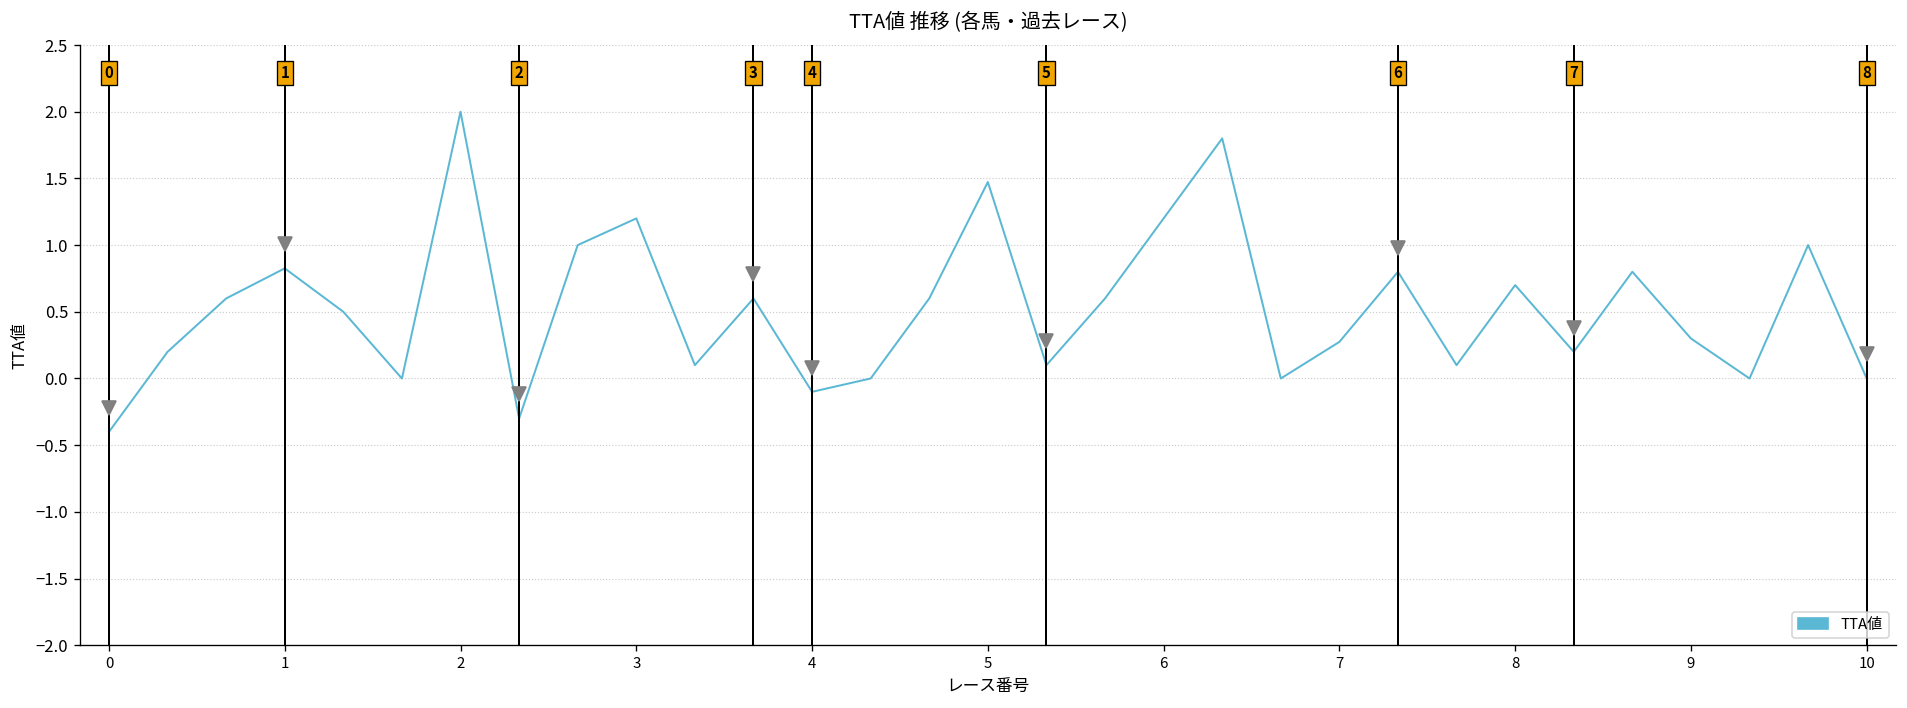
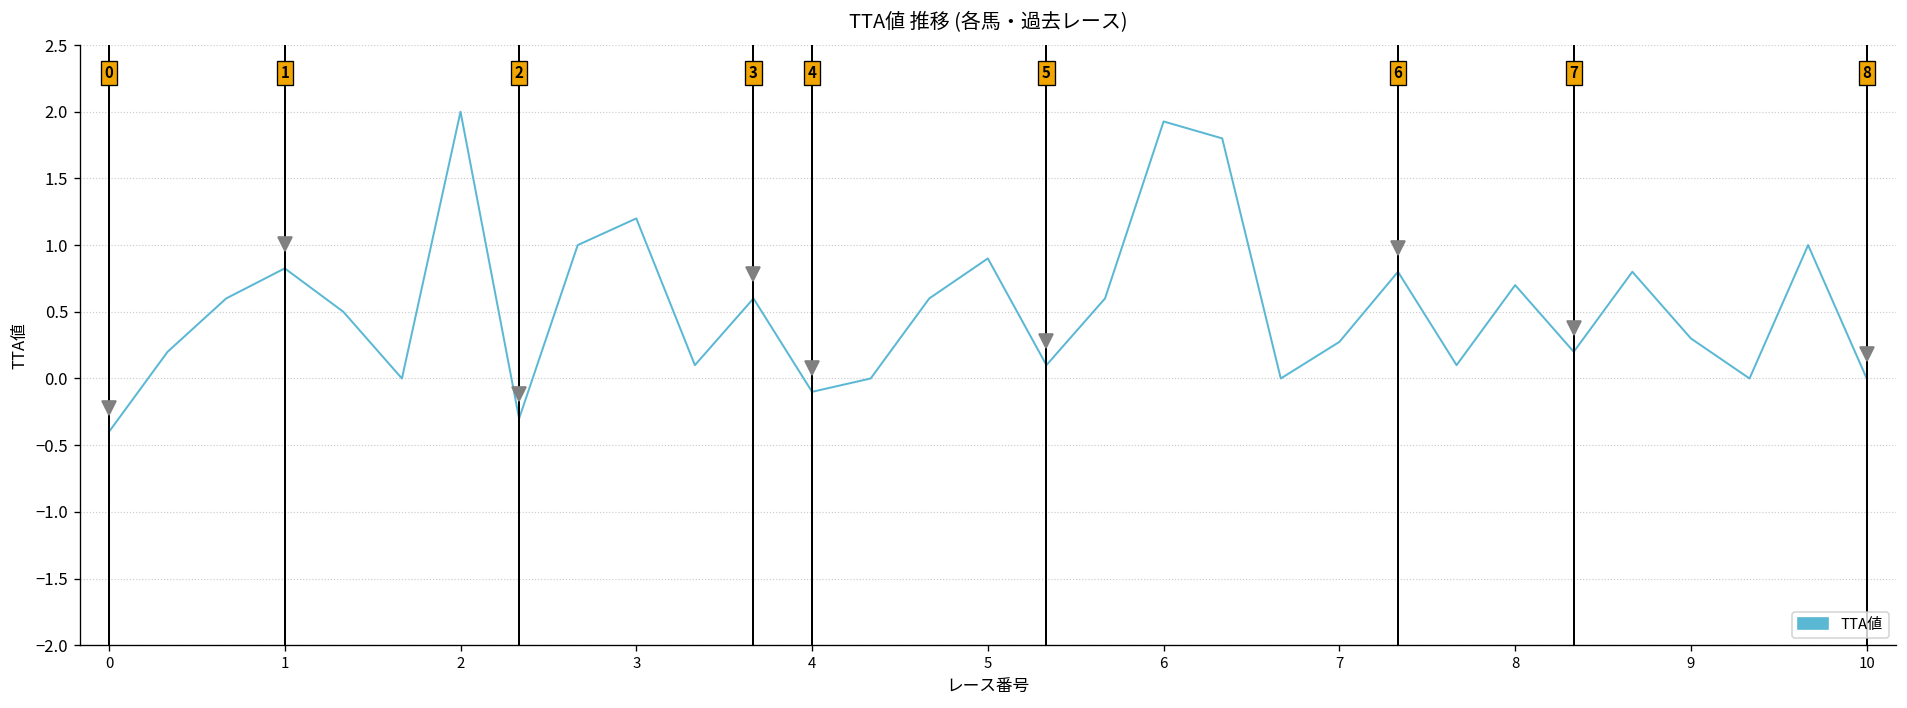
TTA値, 5: 1.47 -> 0.90
TTA値, 6: 1.20 -> 1.93
